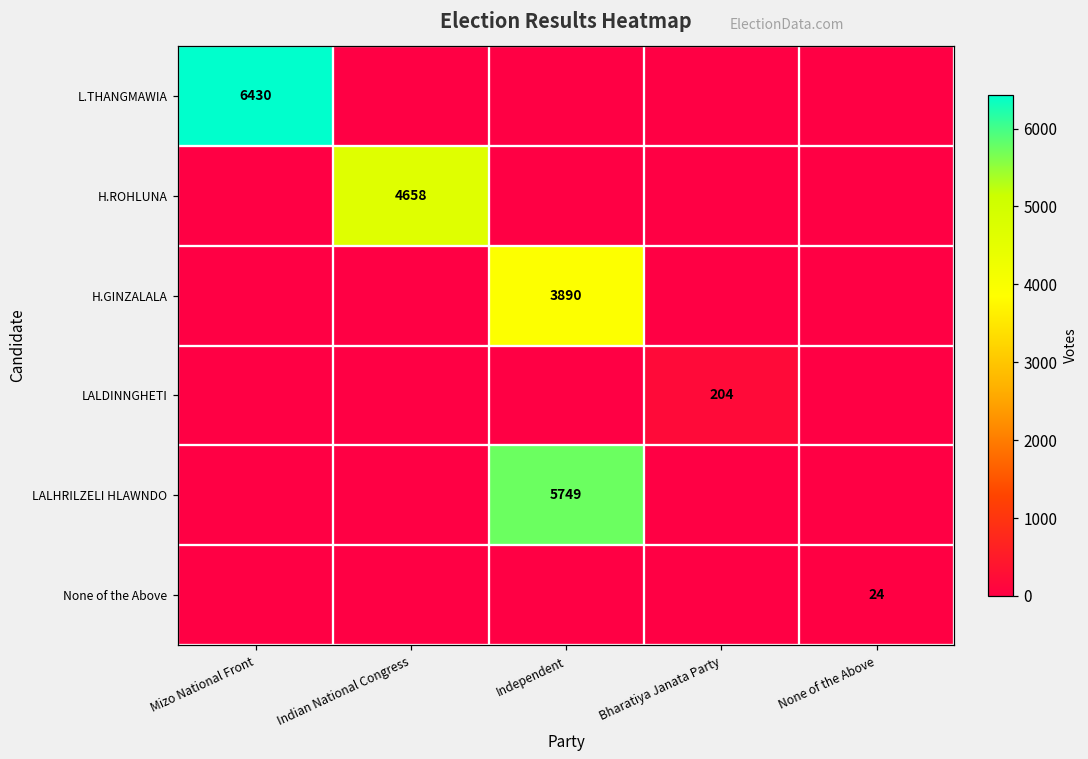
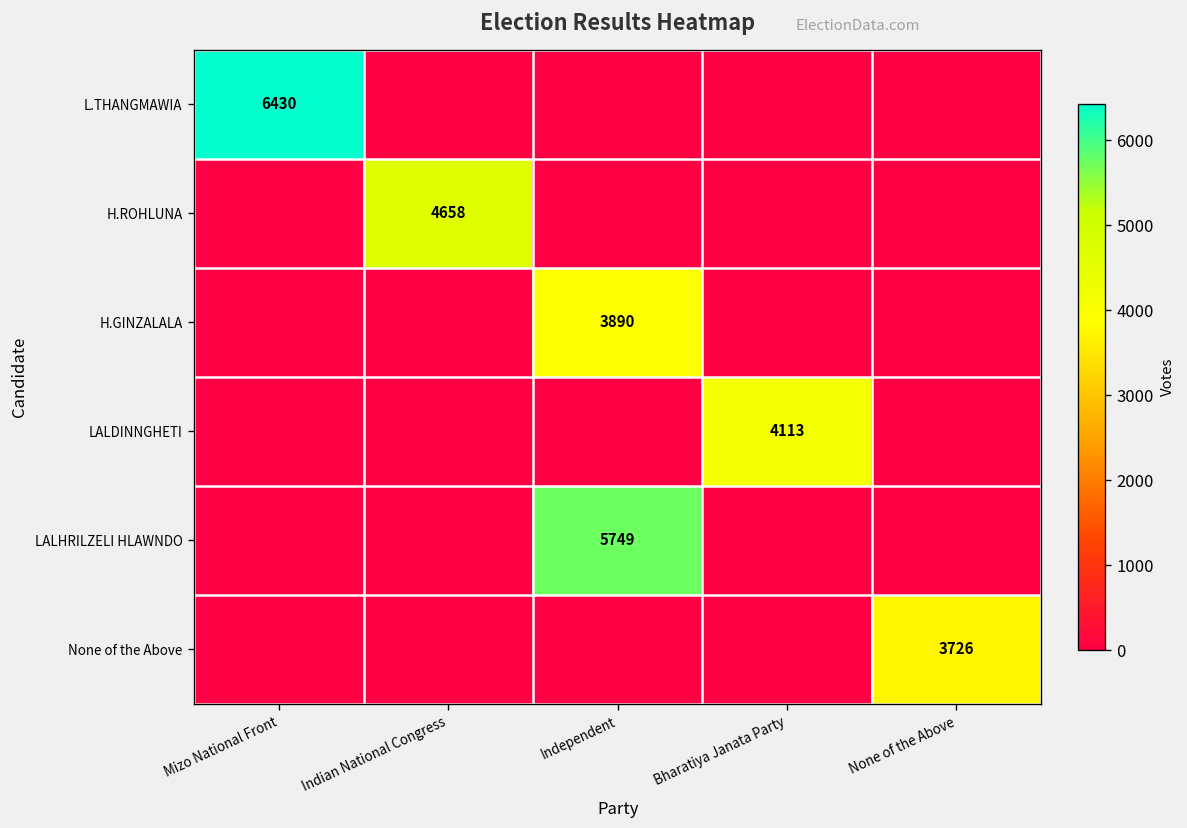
LALDINNGHETI, Bharatiya Janata Party: 204 -> 4113
None of the Above, None of the Above: 24 -> 3726
